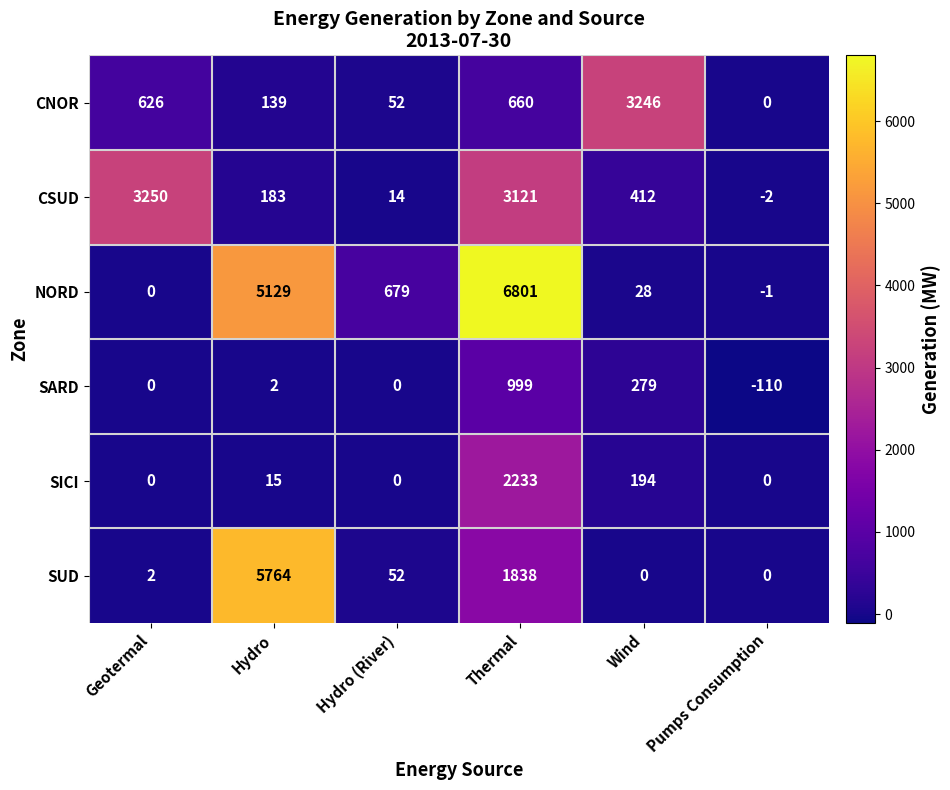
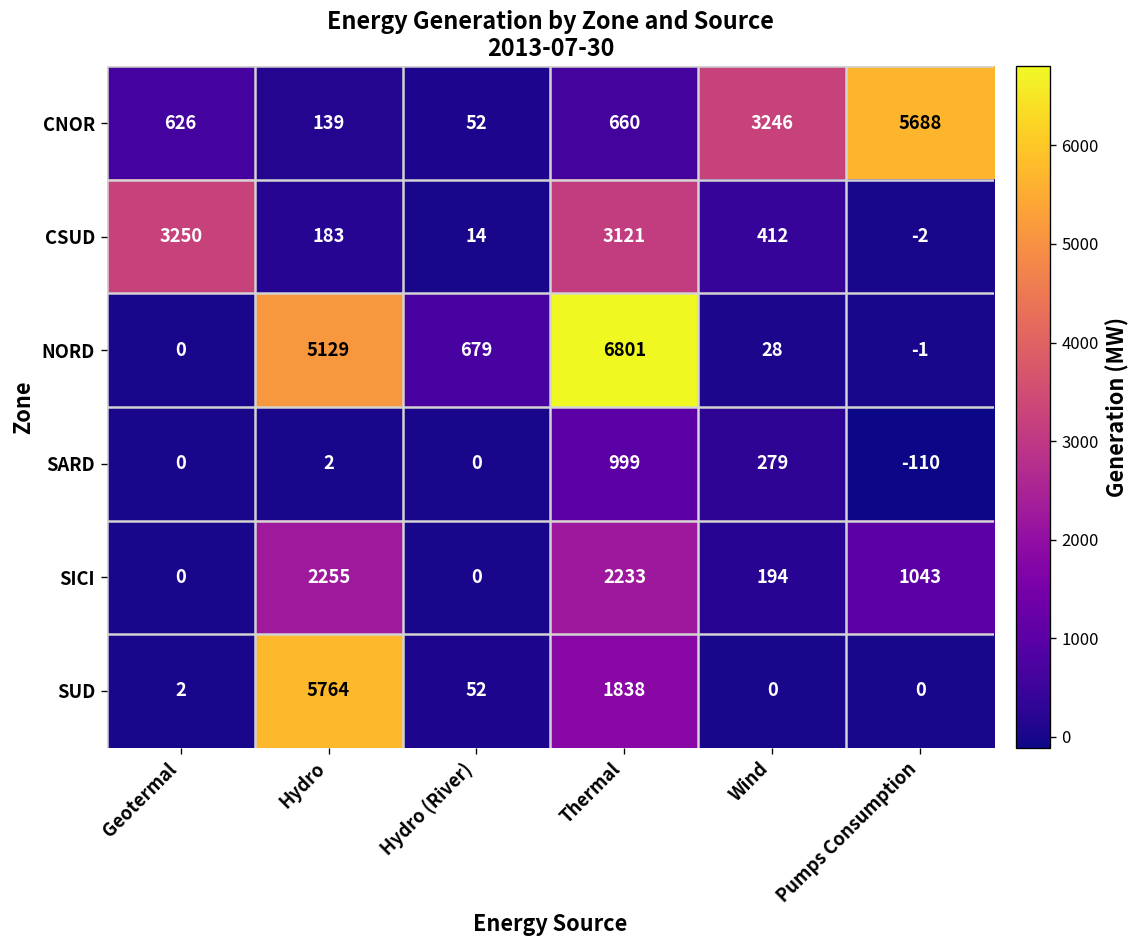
CNOR, Pumps Consumption: 0 -> 5688
SICI, Hydro: 15 -> 2255
SICI, Pumps Consumption: 0 -> 1043
